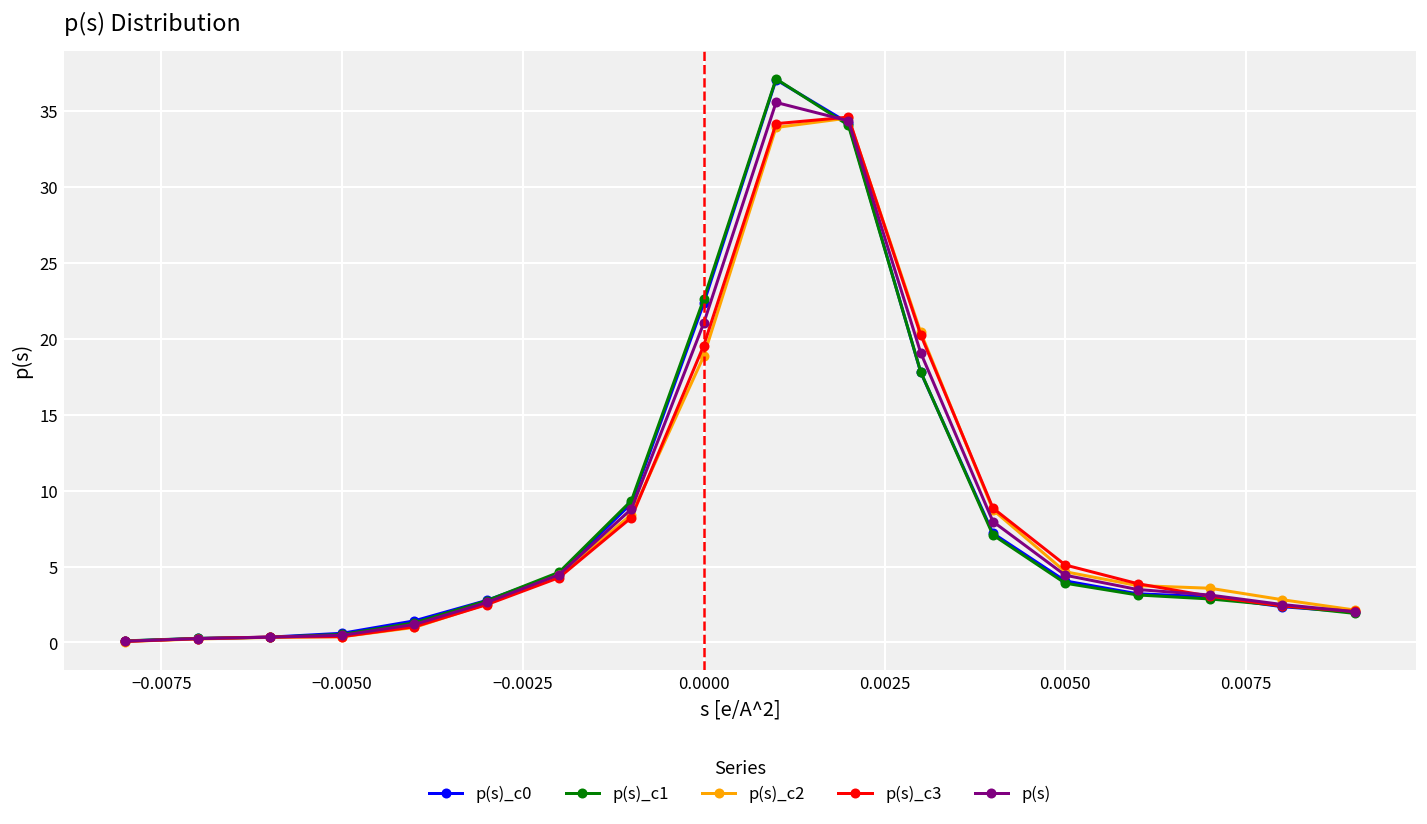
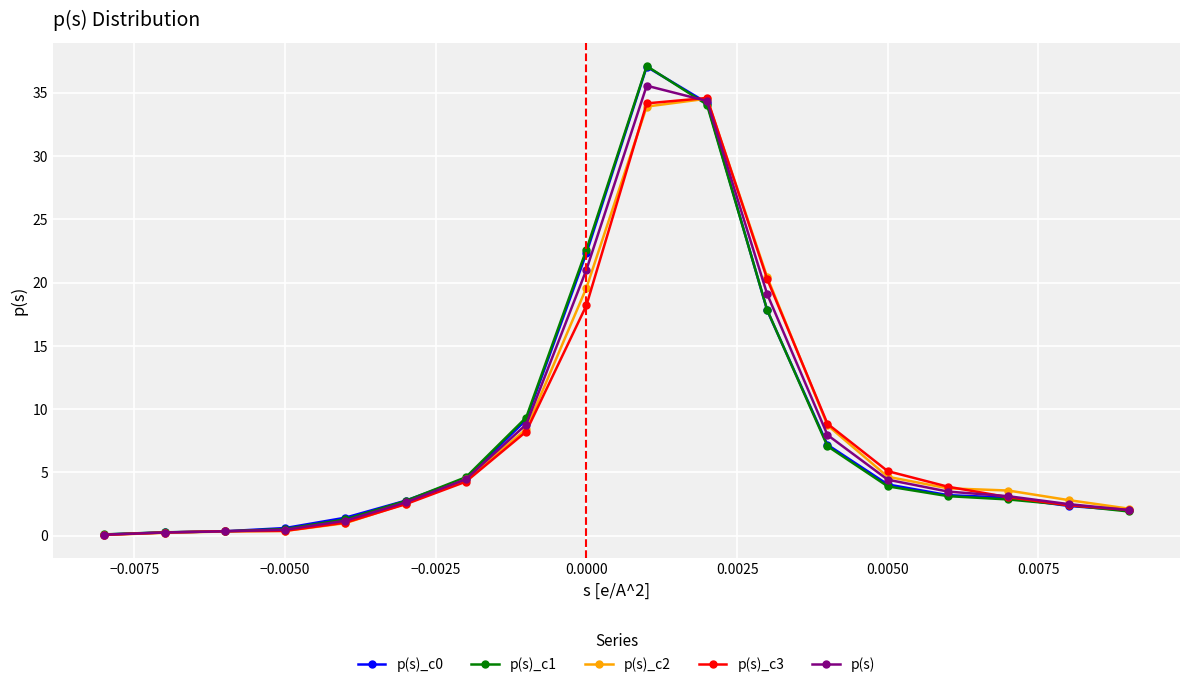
p(s)_c2, 0.0000: 18.8 -> 19.6
p(s)_c3, 0.0000: 19.5 -> 18.2
